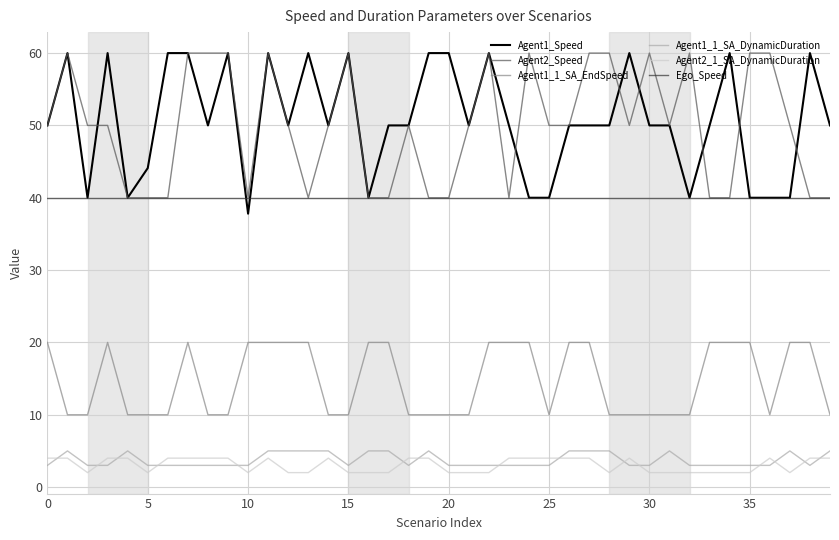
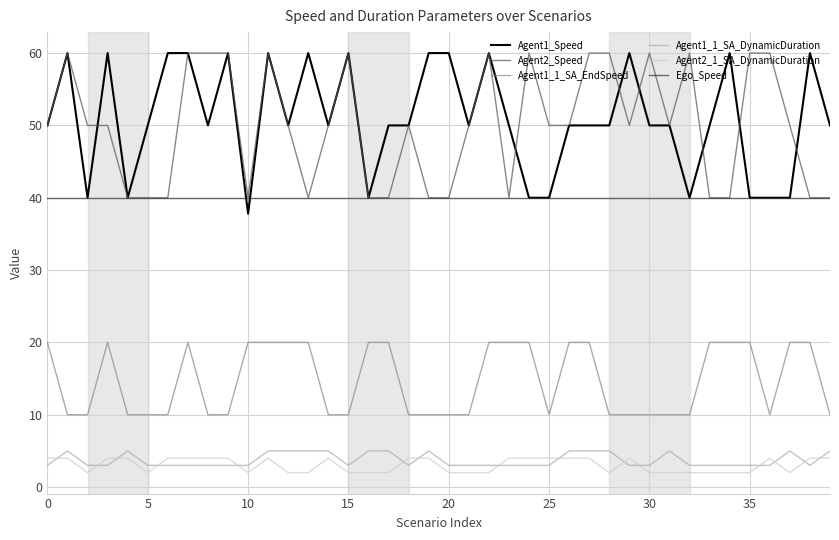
Agent1_Speed, 5: 44 -> 50
